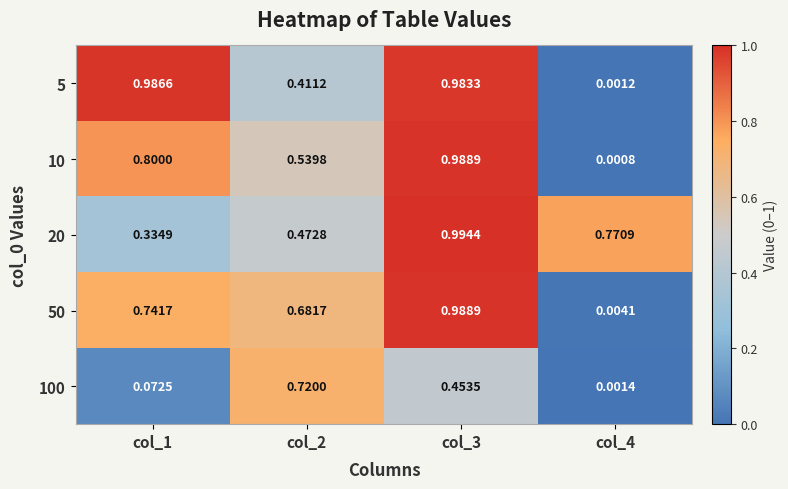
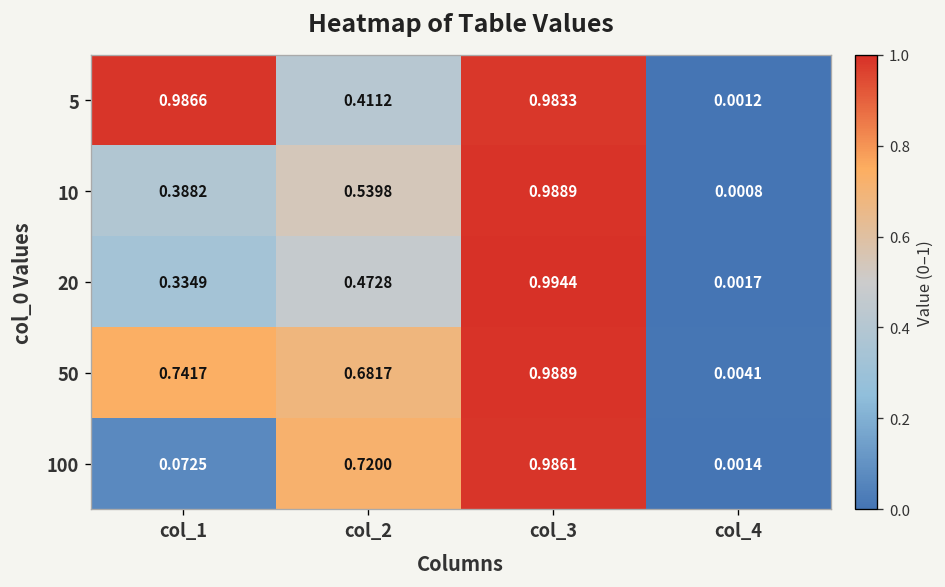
10, col_1: 0.8000 -> 0.3882
20, col_4: 0.7709 -> 0.0017
100, col_3: 0.4535 -> 0.9861
